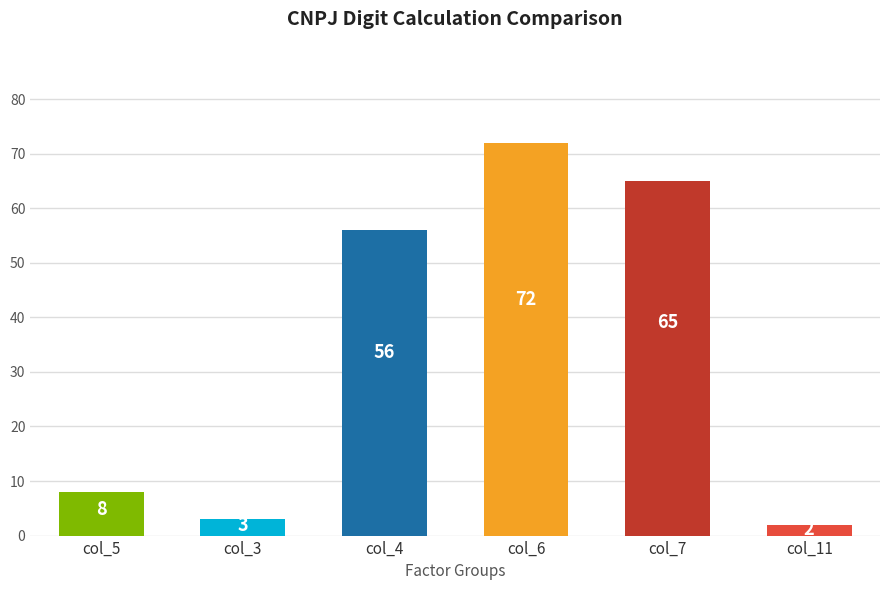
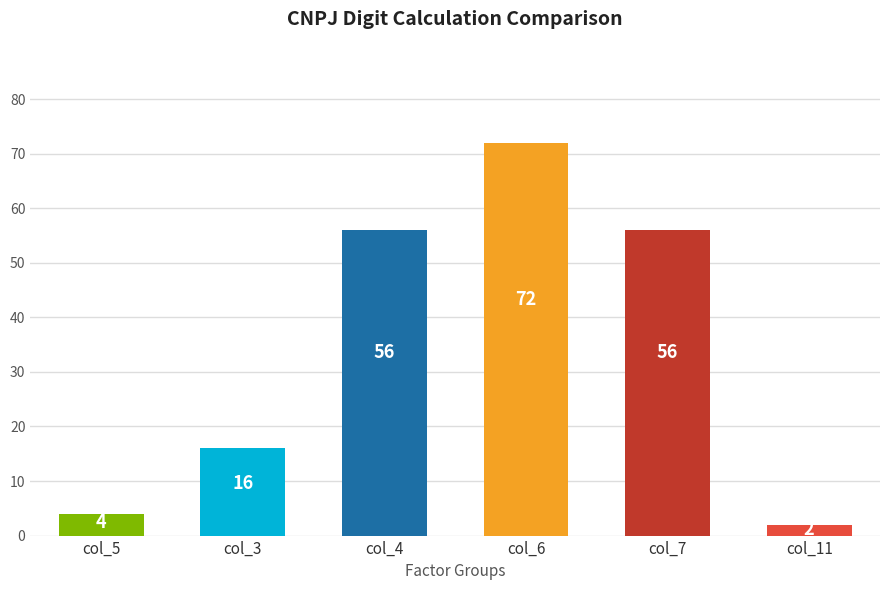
col_5: 8 -> 4
col_3: 3 -> 16
col_7: 65 -> 56
